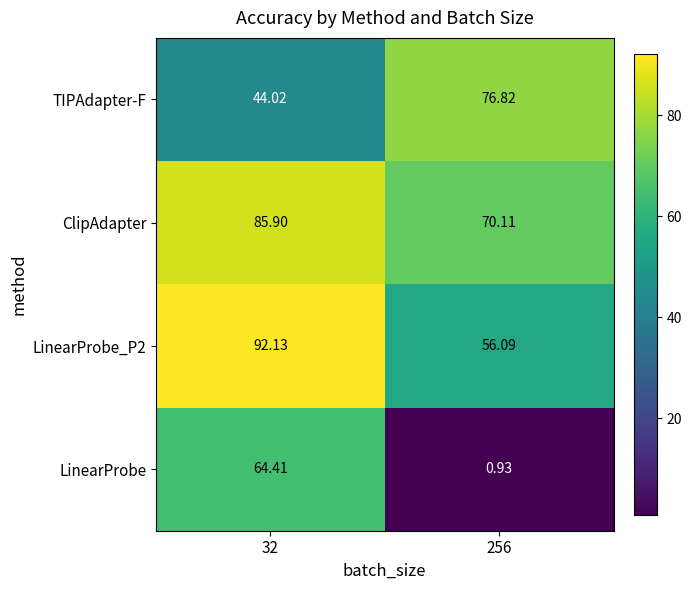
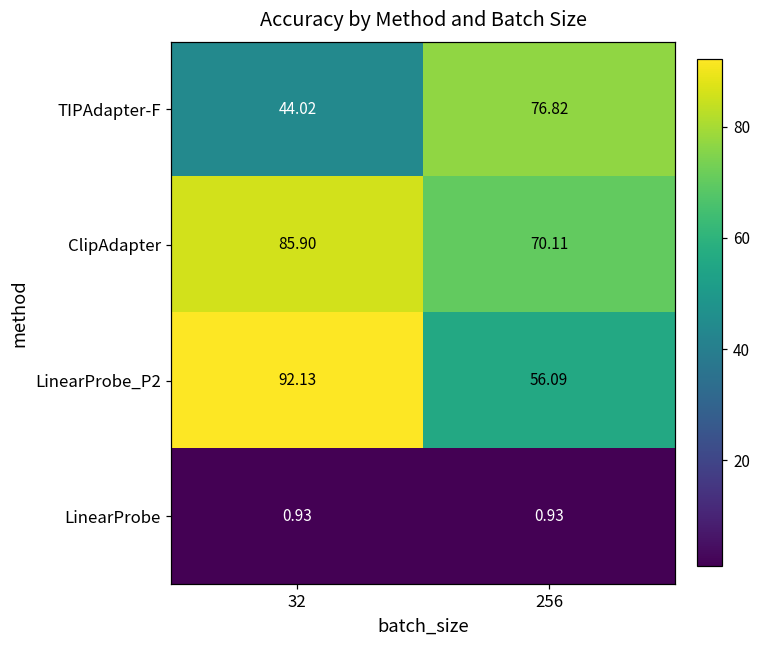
LinearProbe, 32: 64.41 -> 0.93
